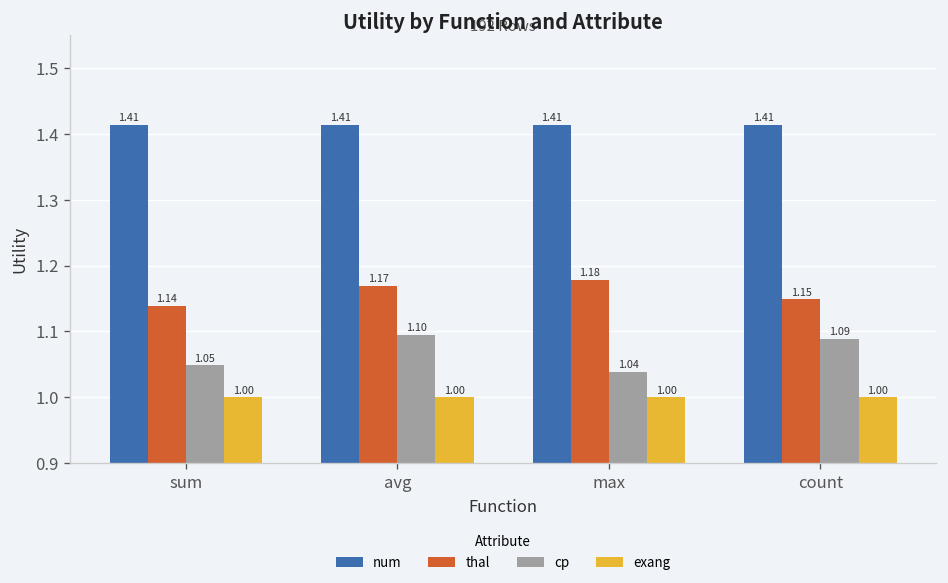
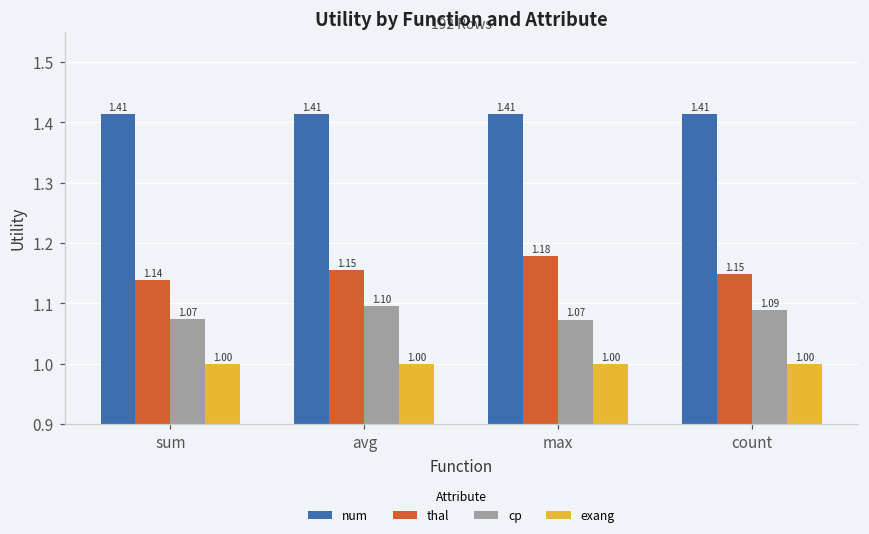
cp, sum: 1.05 -> 1.07
thal, avg: 1.17 -> 1.15
cp, max: 1.04 -> 1.07
